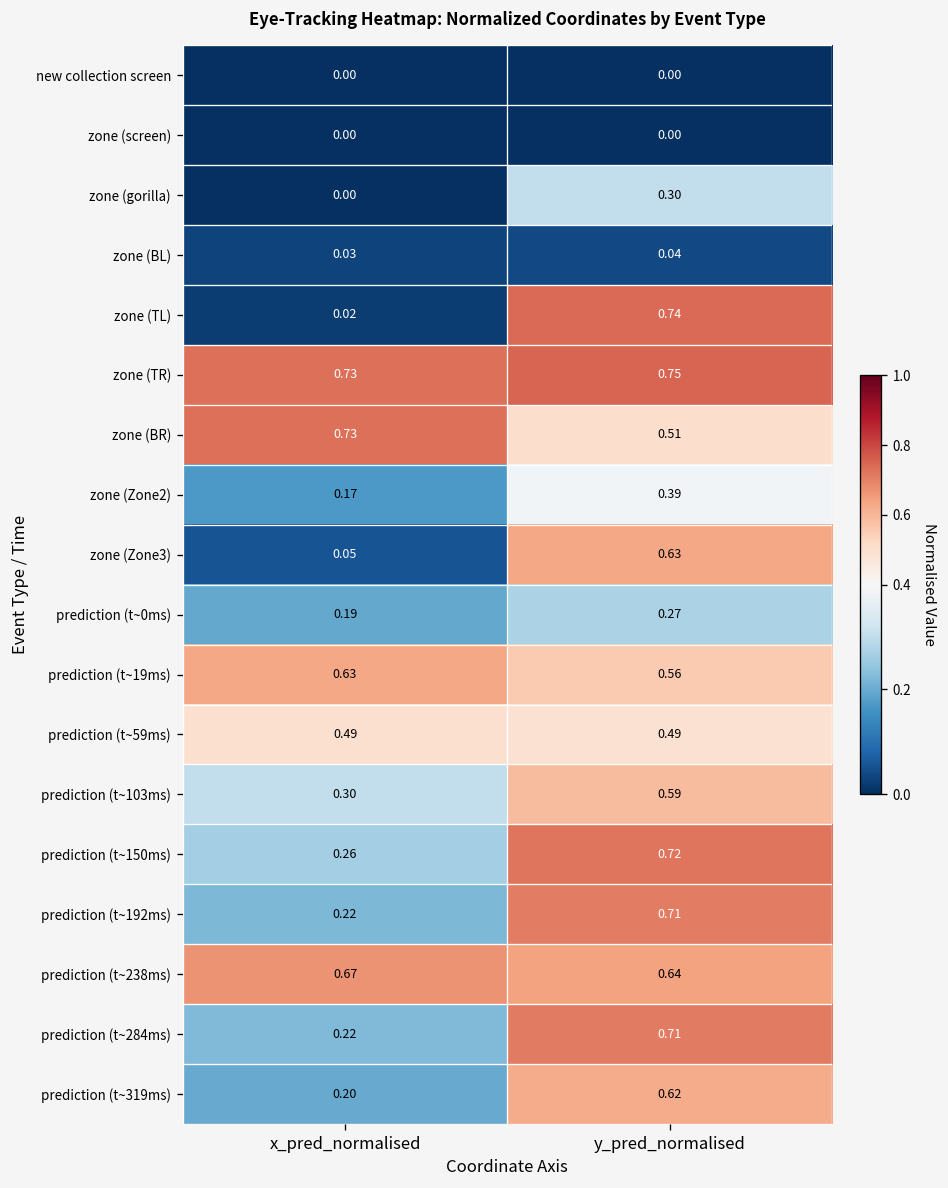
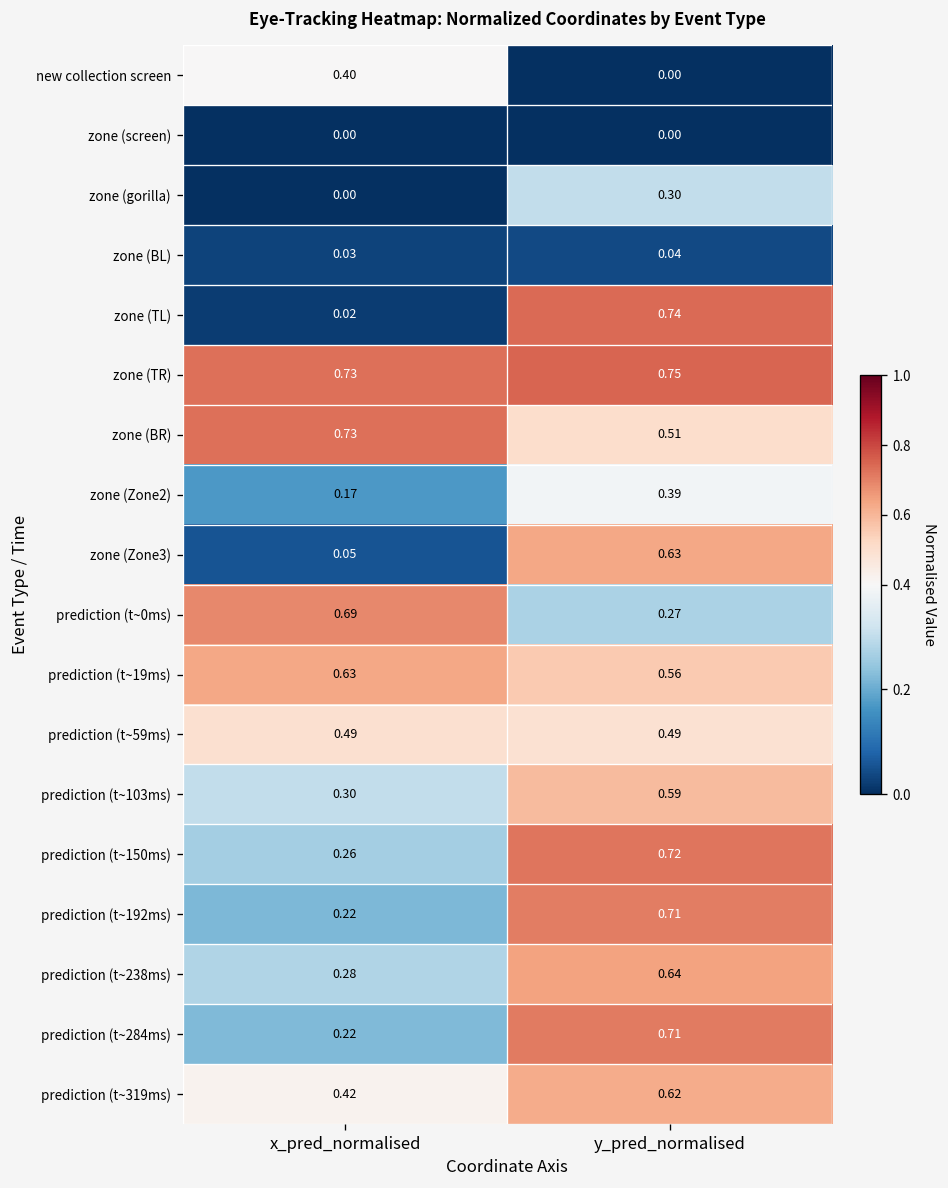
new collection screen, x_pred_normalised: 0.00 -> 0.40
prediction (t~0ms), x_pred_normalised: 0.19 -> 0.69
prediction (t~238ms), x_pred_normalised: 0.67 -> 0.28
prediction (t~319ms), x_pred_normalised: 0.20 -> 0.42
